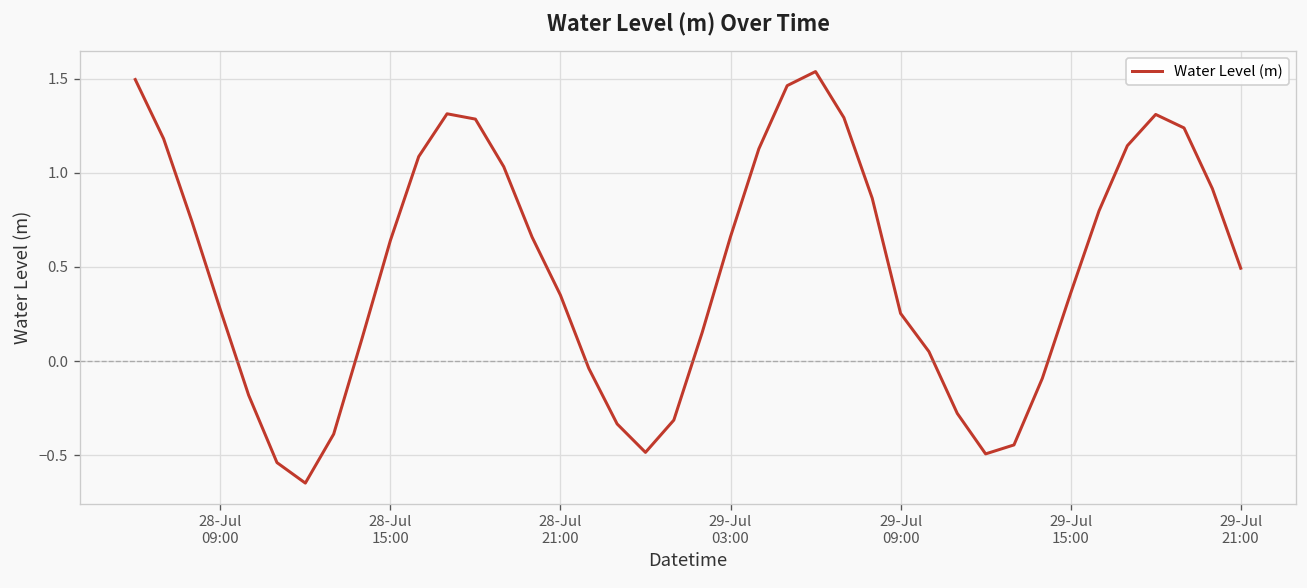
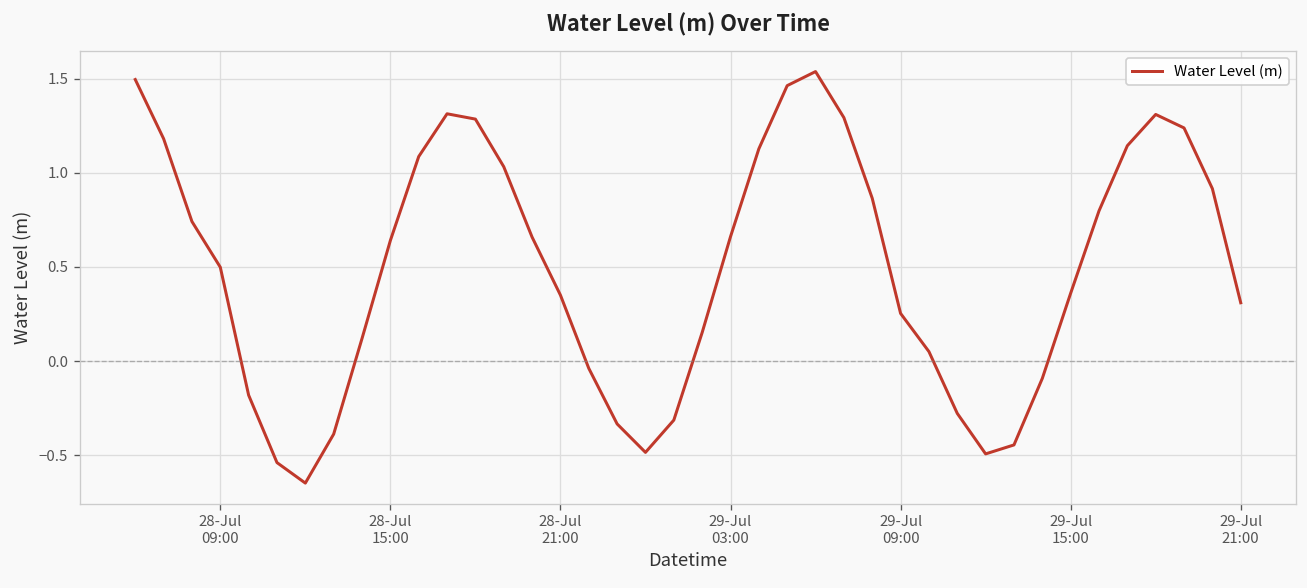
28-Jul 09:00: 0.27 -> 0.50
29-Jul 21:00: 0.49 -> 0.31
